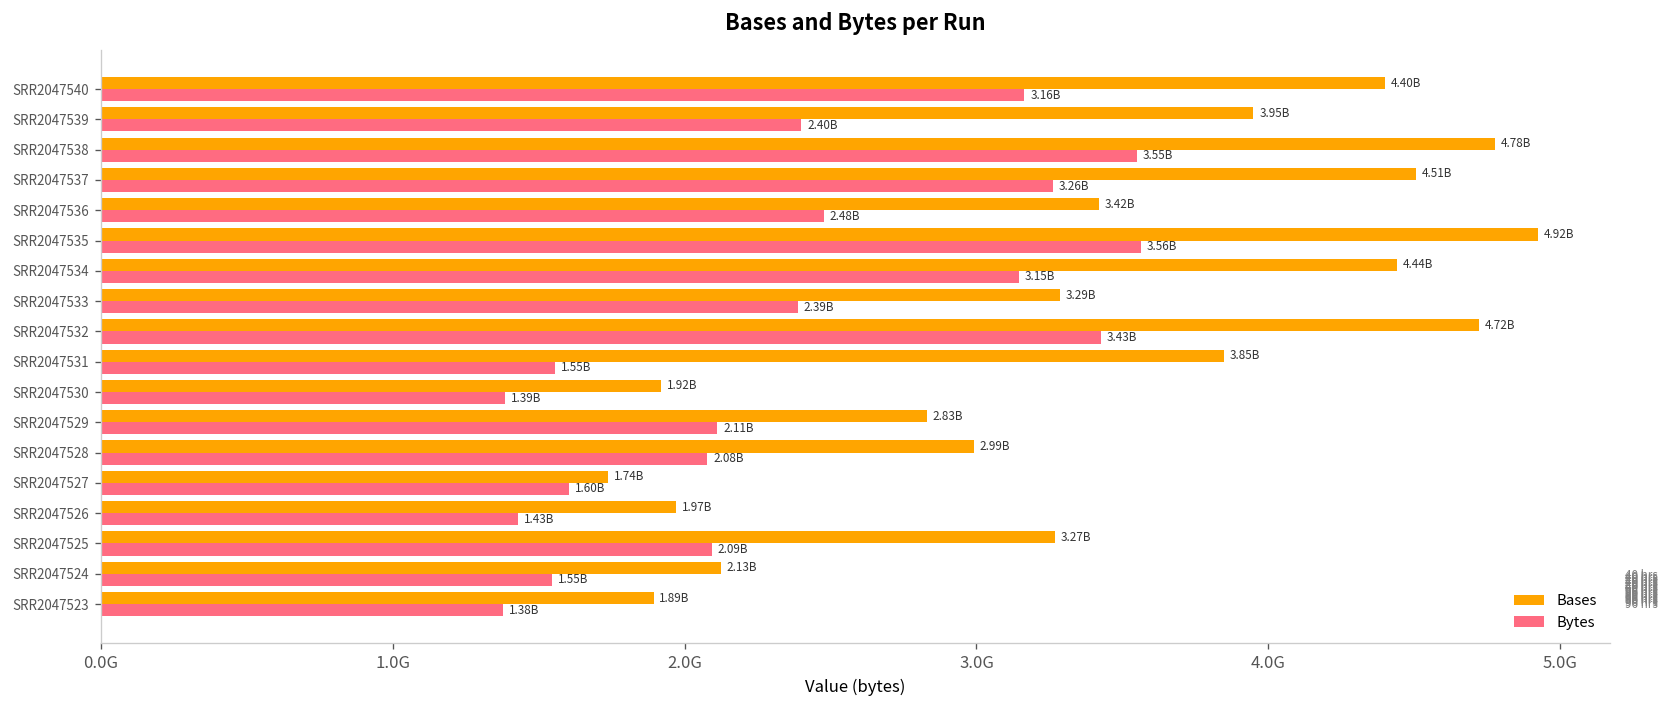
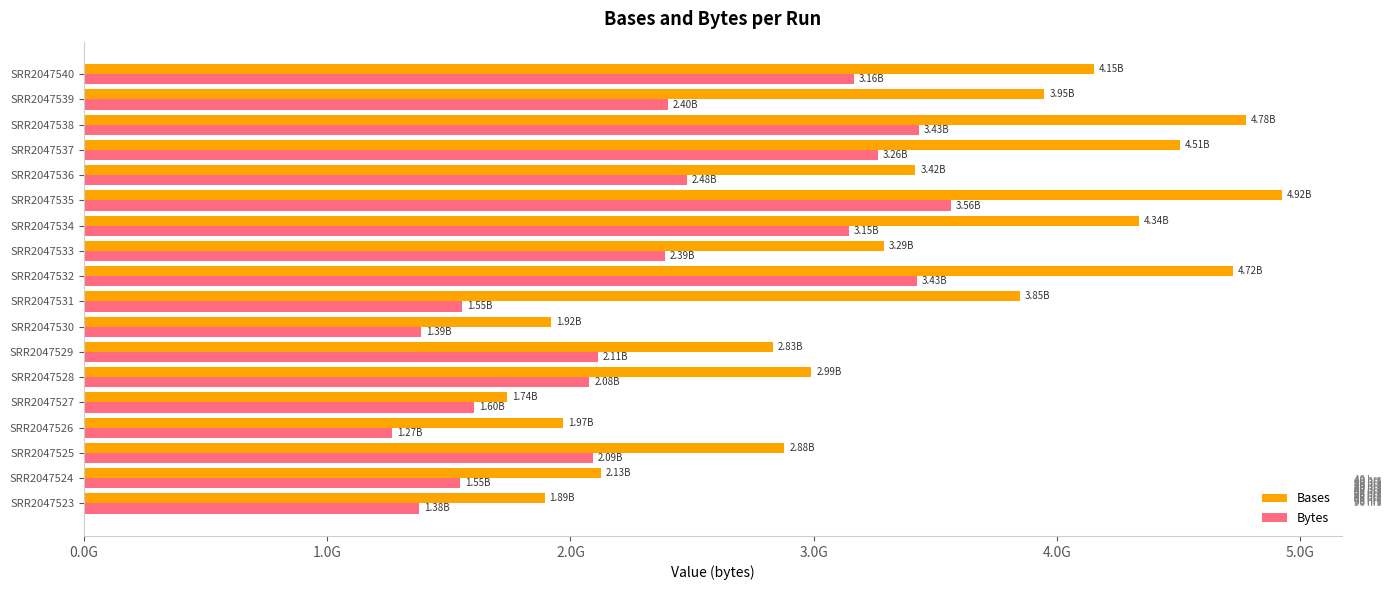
Bases, SRR2047540: 4.40B -> 4.15B
Bytes, SRR2047538: 3.55B -> 3.43B
Bases, SRR2047534: 4.44B -> 4.34B
Bytes, SRR2047526: 1.43B -> 1.27B
Bases, SRR2047525: 3.27B -> 2.88B
